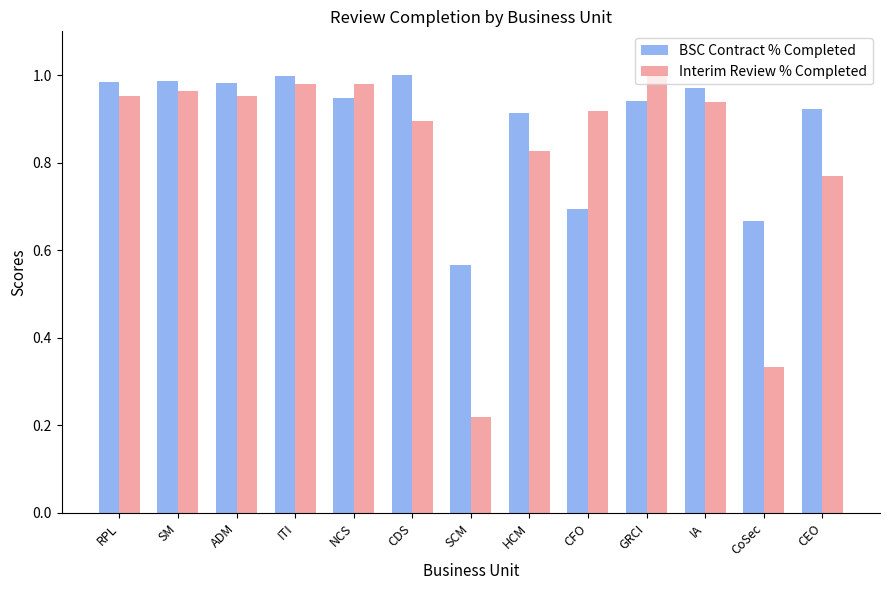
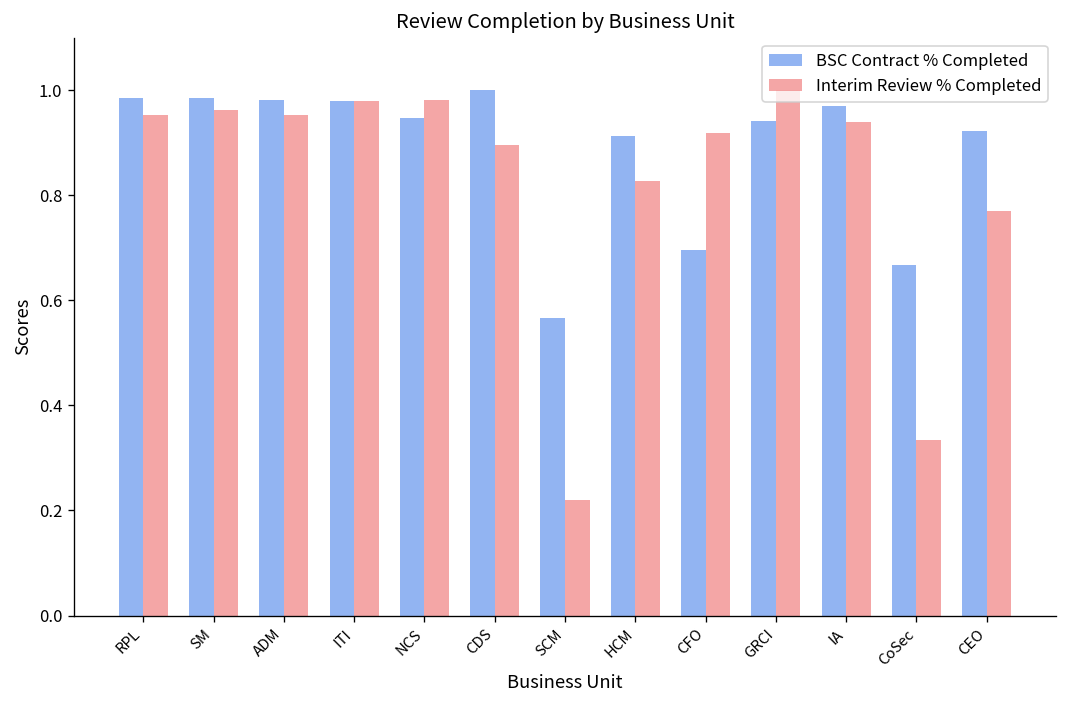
BSC Contract % Completed, ITI: 1.00 -> 0.98
